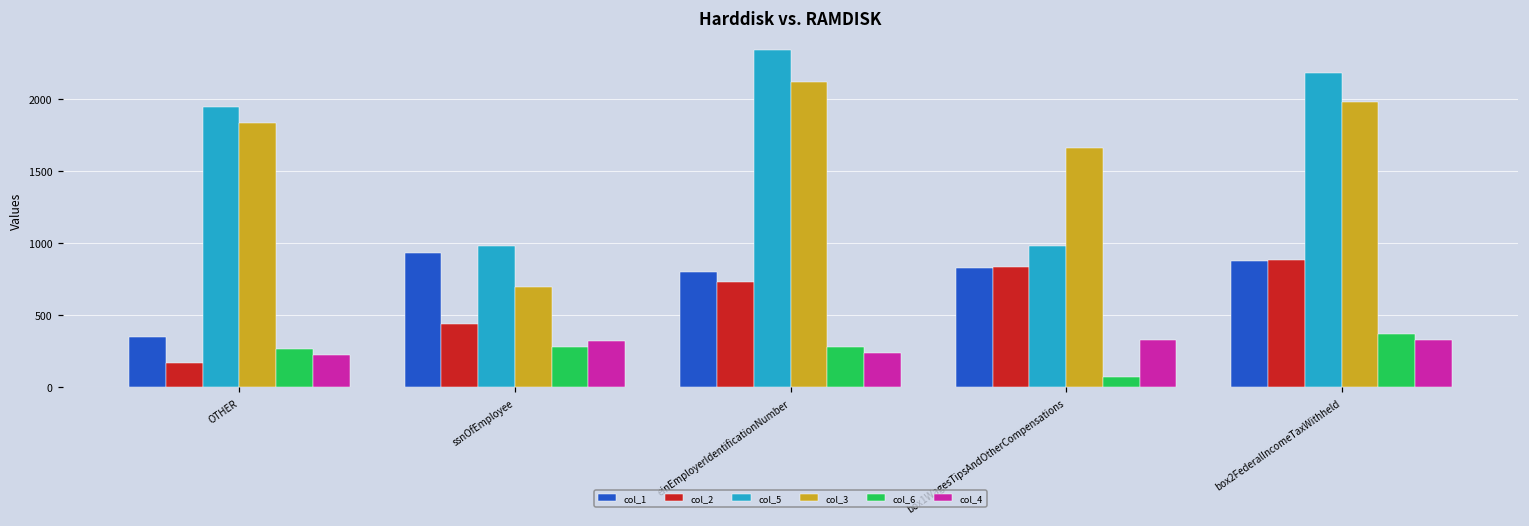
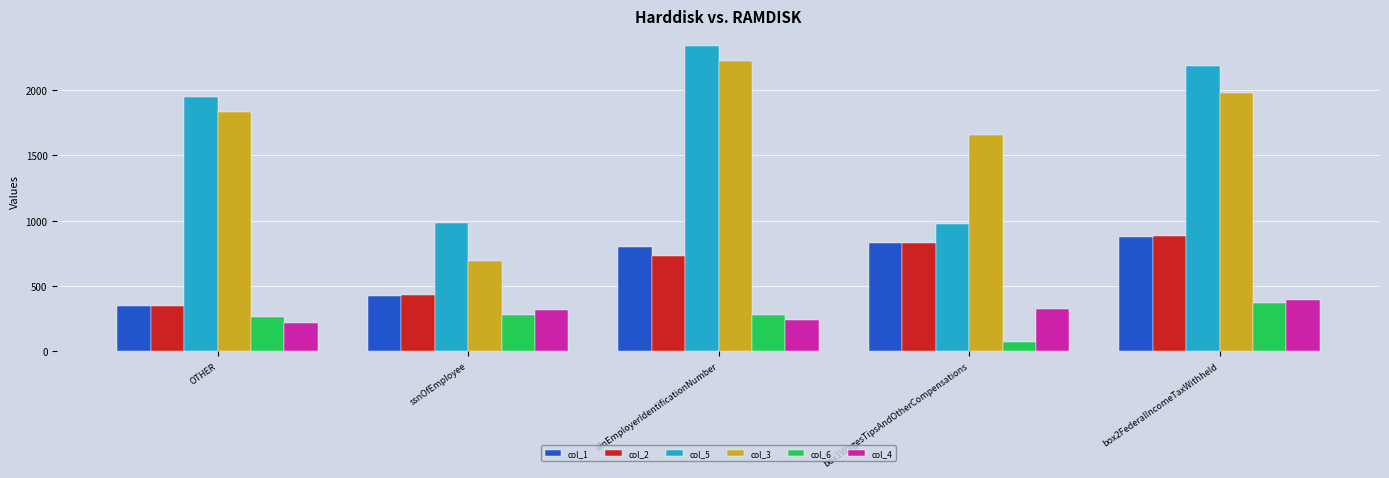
col_2, OTHER: 160 -> 350
col_1, ssnOfEmployee: 930 -> 430
col_3, einEmployerIdentificationNumber: 2120 -> 2230
col_4, box2FederalIncomeTaxWithheld: 330 -> 390
